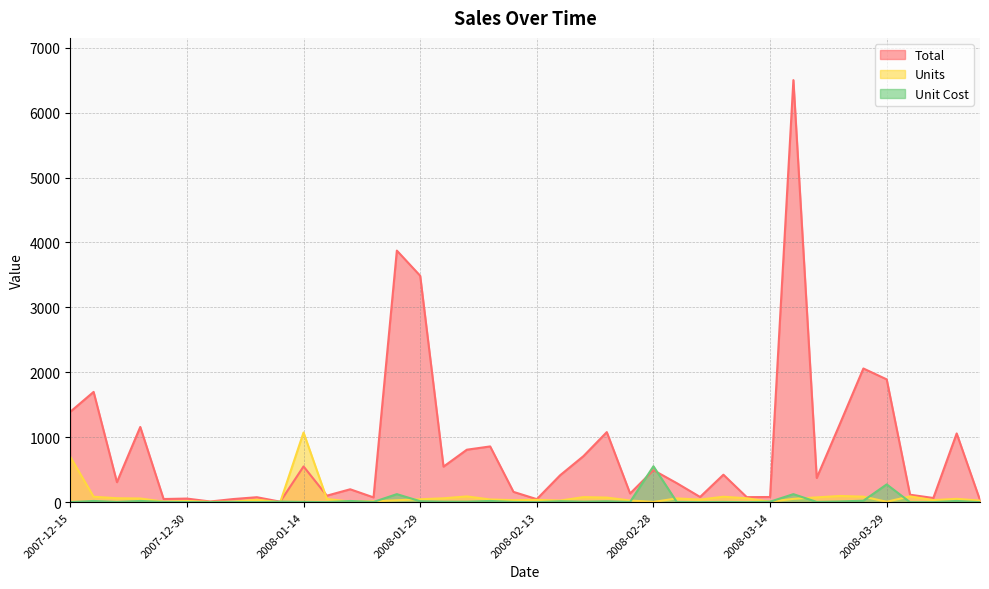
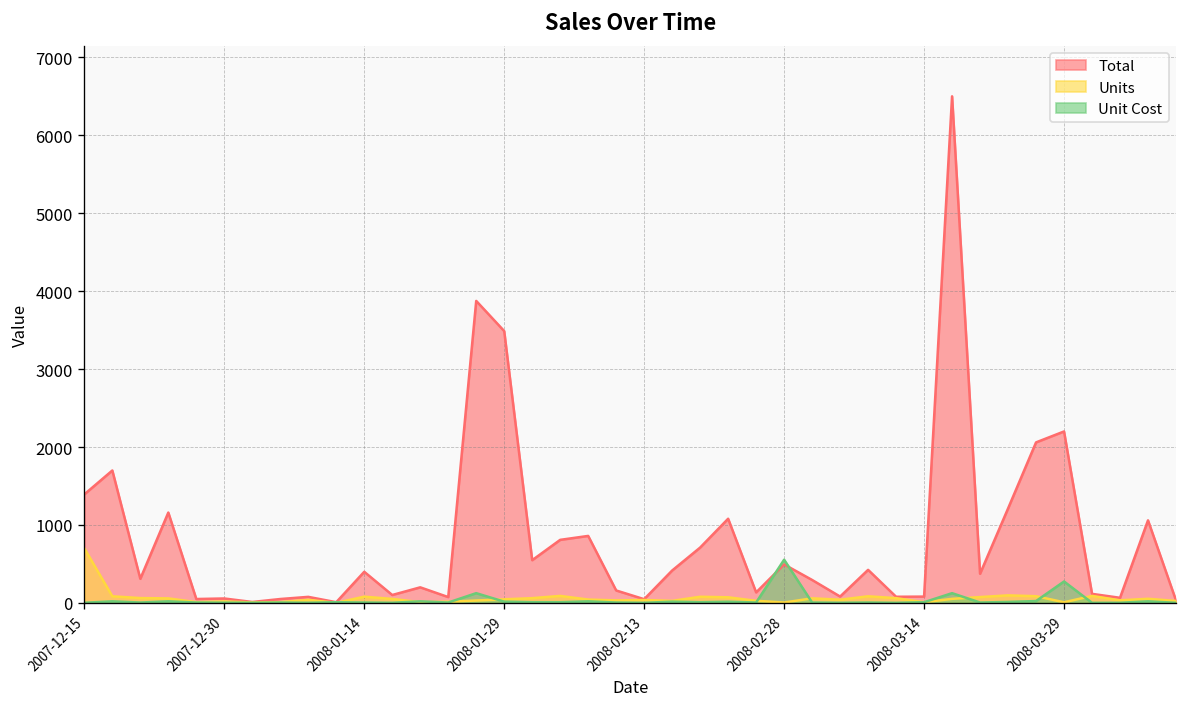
Total, 2008-01-14: 600 -> 400
Units, 2008-01-14: 1100 -> 100
Total, 2008-03-29: 1900 -> 2200
